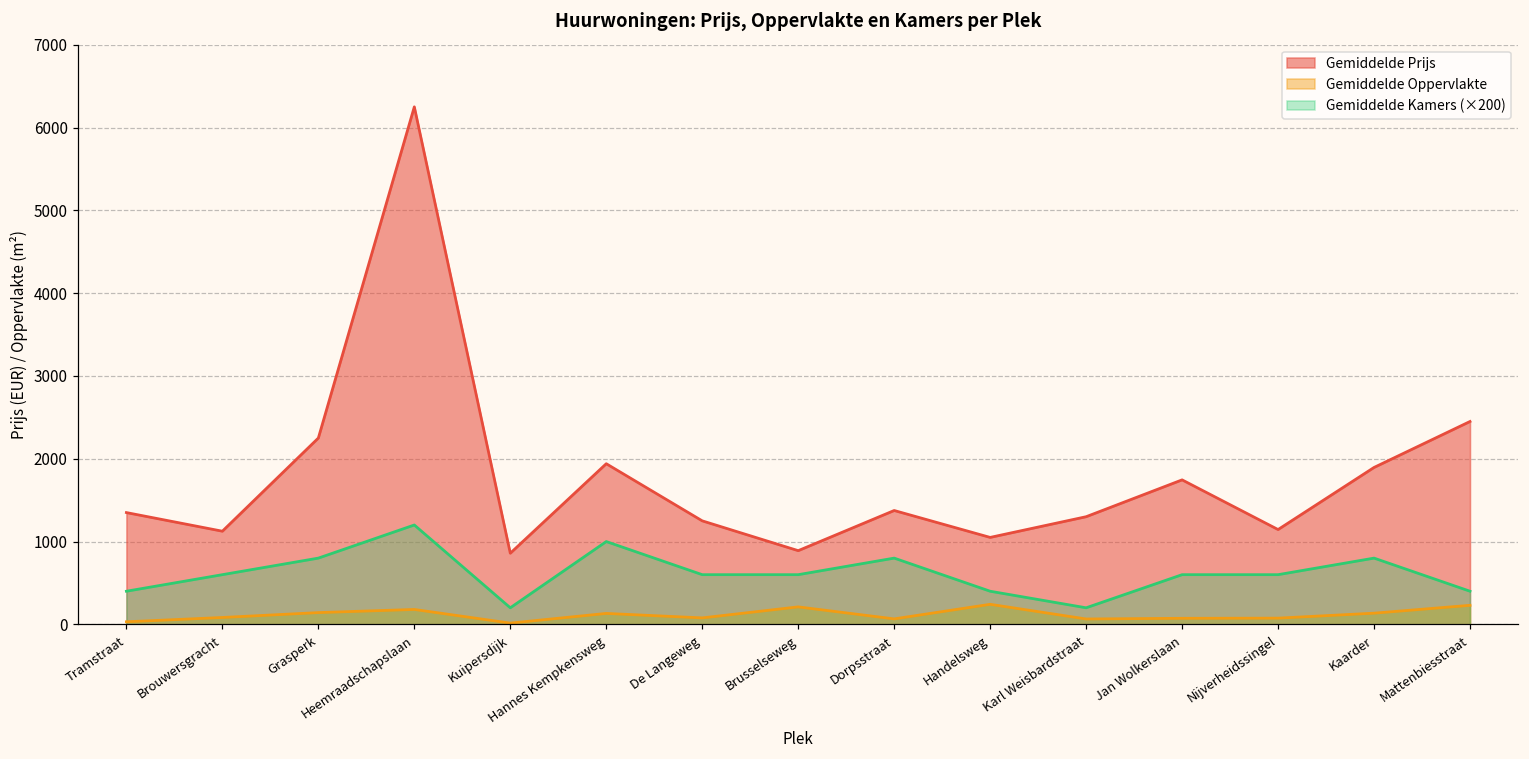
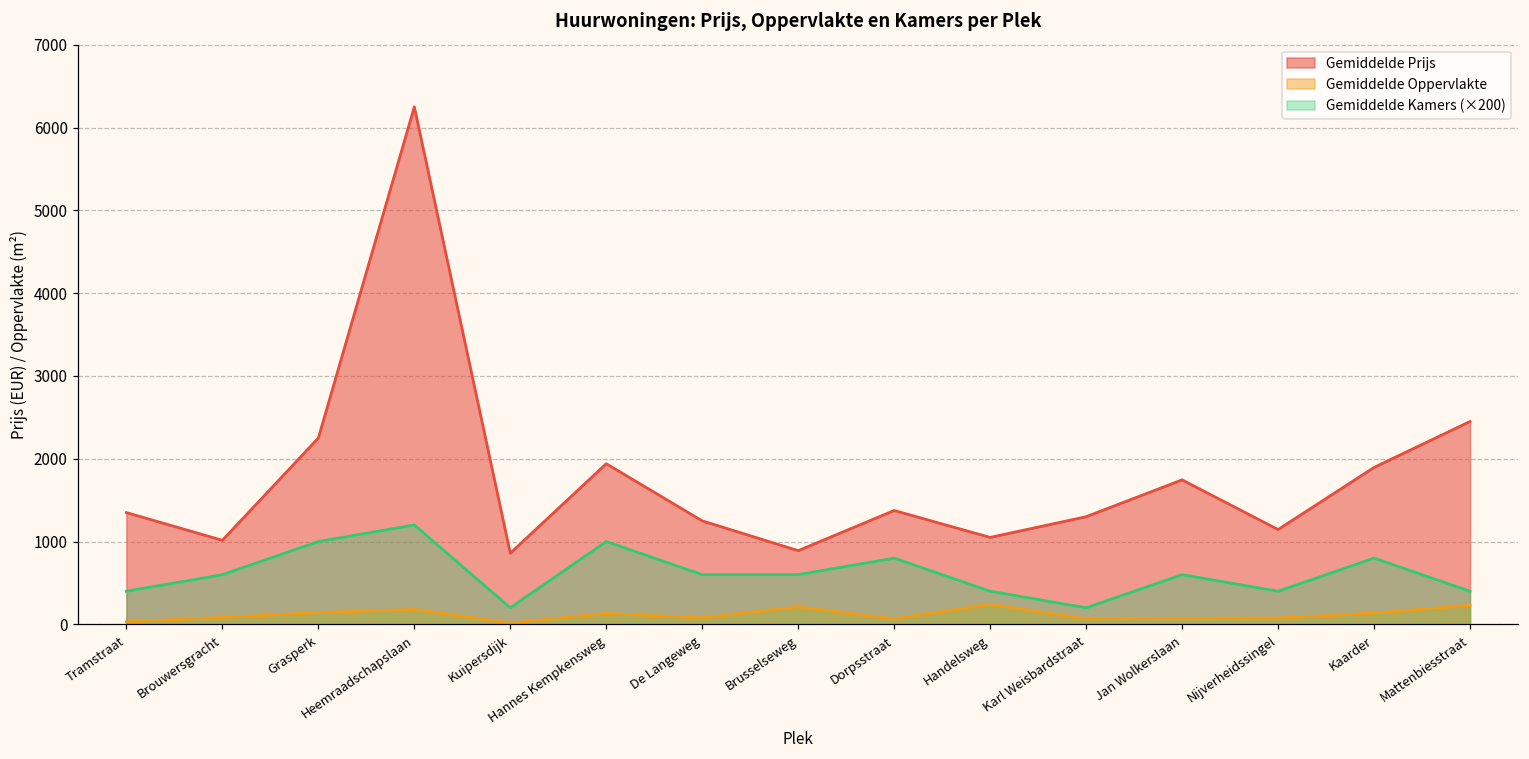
Gemiddelde Prijs, Brouwersgracht: 1100 -> 1000
Gemiddelde Kamers (×200), Grasperk: 800 -> 1000
Gemiddelde Kamers (×200), Nijverheidssingel: 600 -> 400
